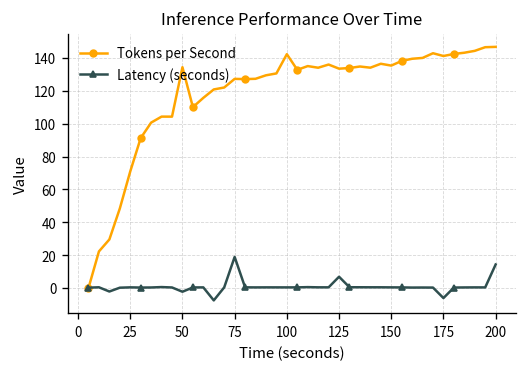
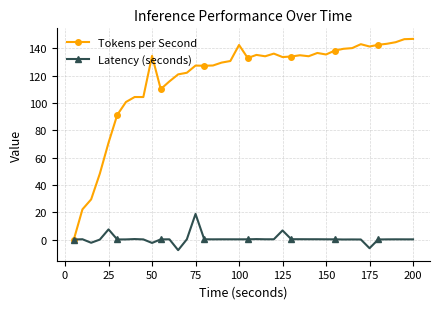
Latency (seconds), 25: 0 -> 8
Latency (seconds), 200: 14 -> 0
